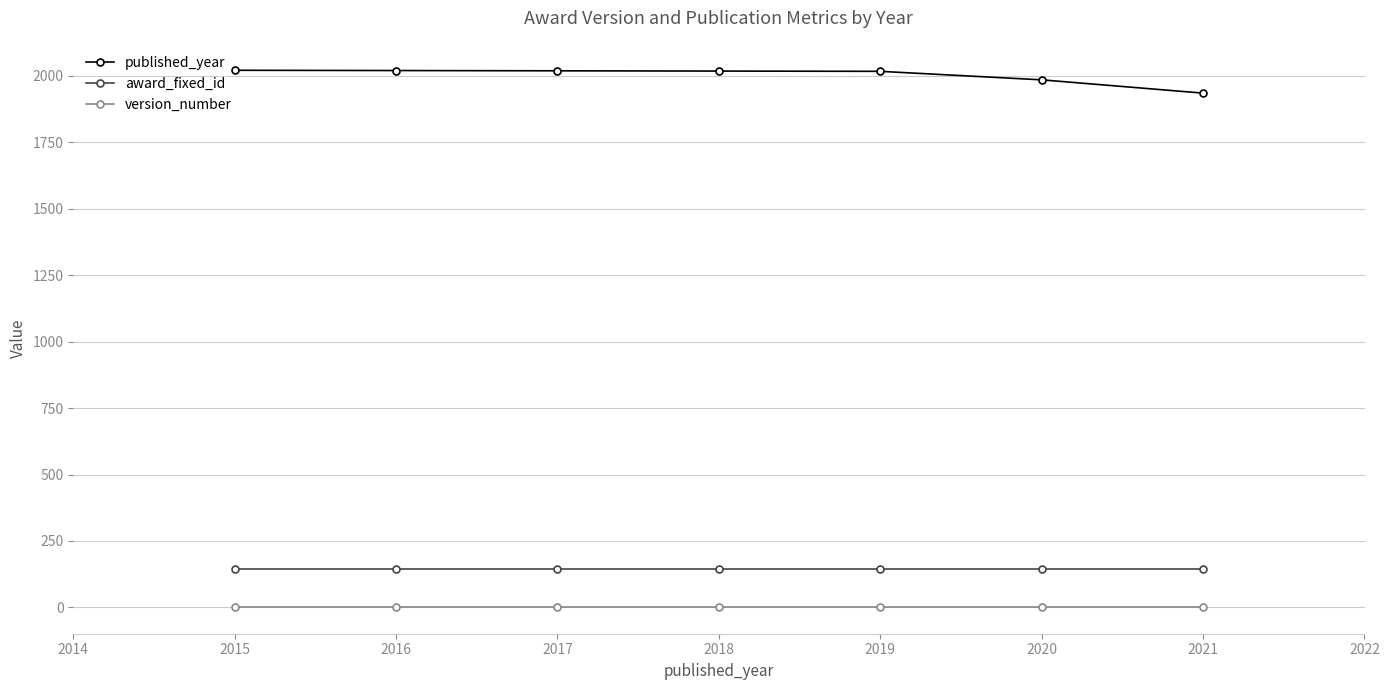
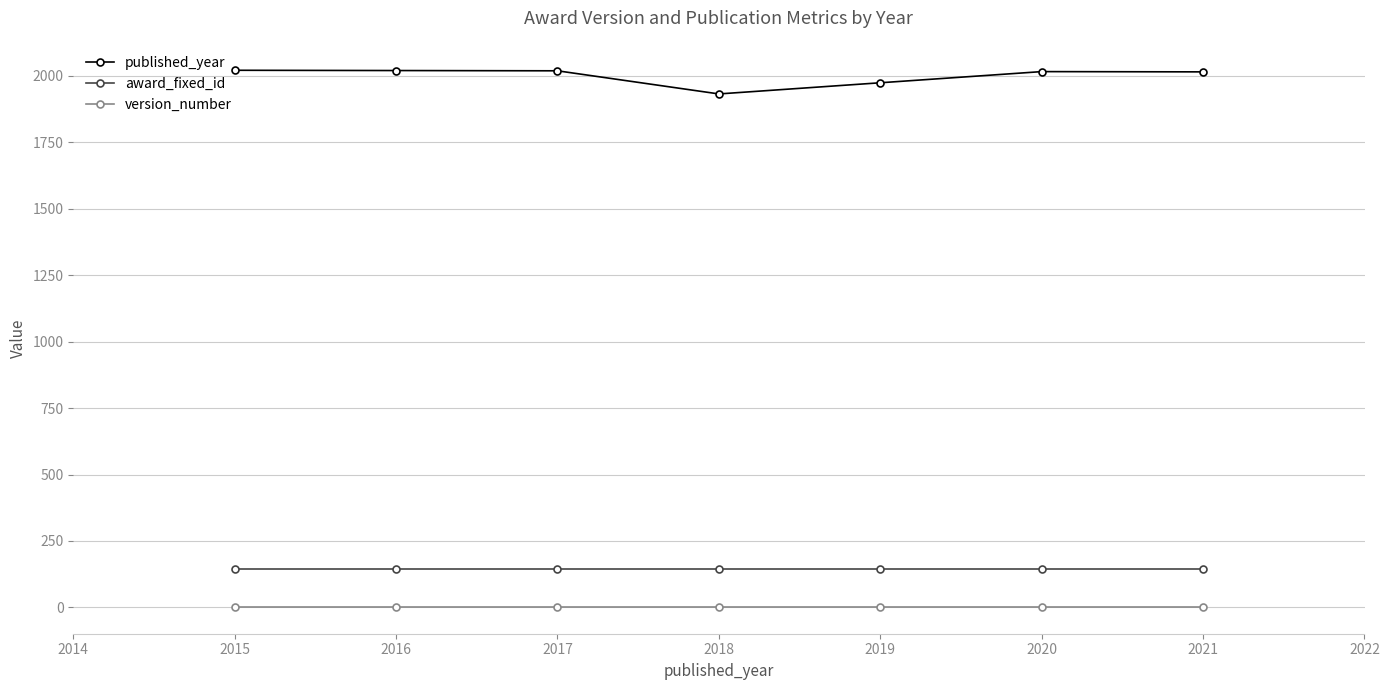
published_year, 2018: 2020 -> 1930
published_year, 2019: 2020 -> 1970
published_year, 2020: 1990 -> 2020
published_year, 2021: 1940 -> 2020
